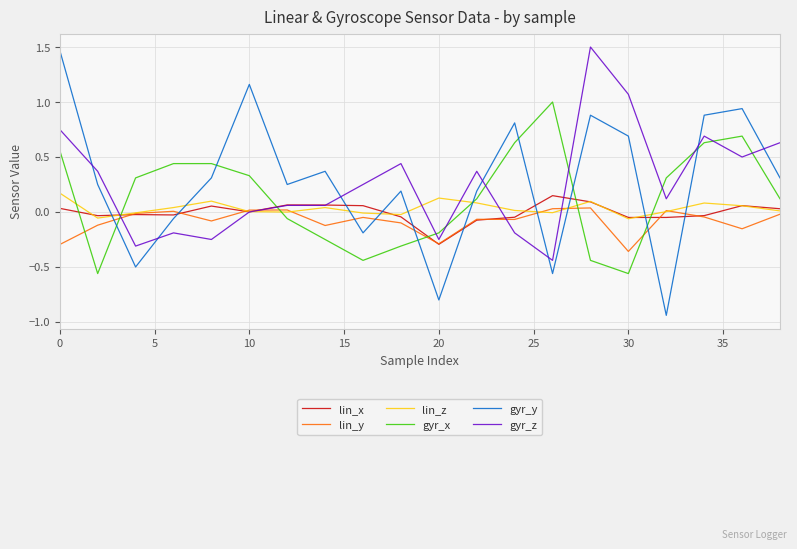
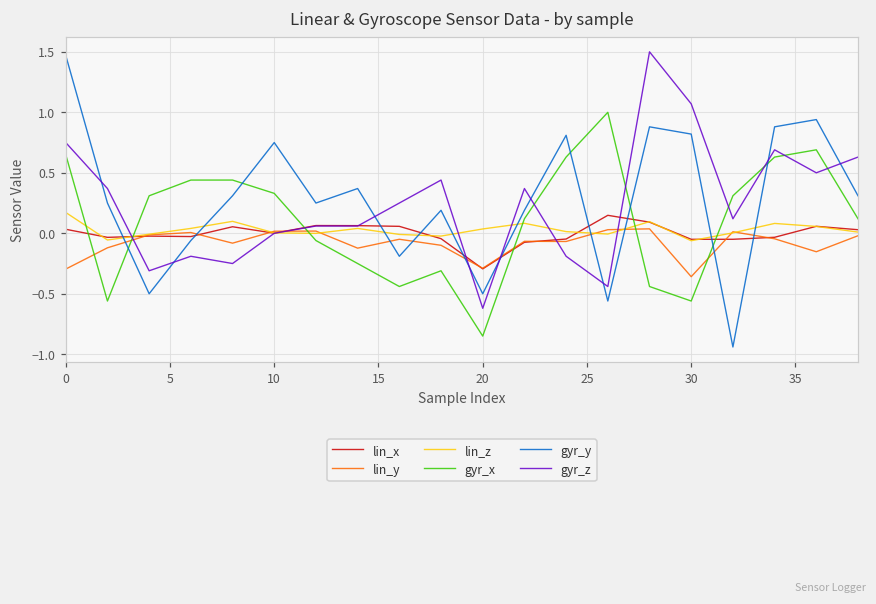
gyr_x, 0: 0.56 -> 0.65
gyr_y, 10: 1.16 -> 0.75
lin_z, 20: 0.13 -> 0.04
gyr_x, 20: -0.19 -> -0.85
gyr_y, 20: -0.8 -> -0.5
gyr_z, 20: -0.25 -> -0.62
gyr_y, 30: 0.69 -> 0.82
